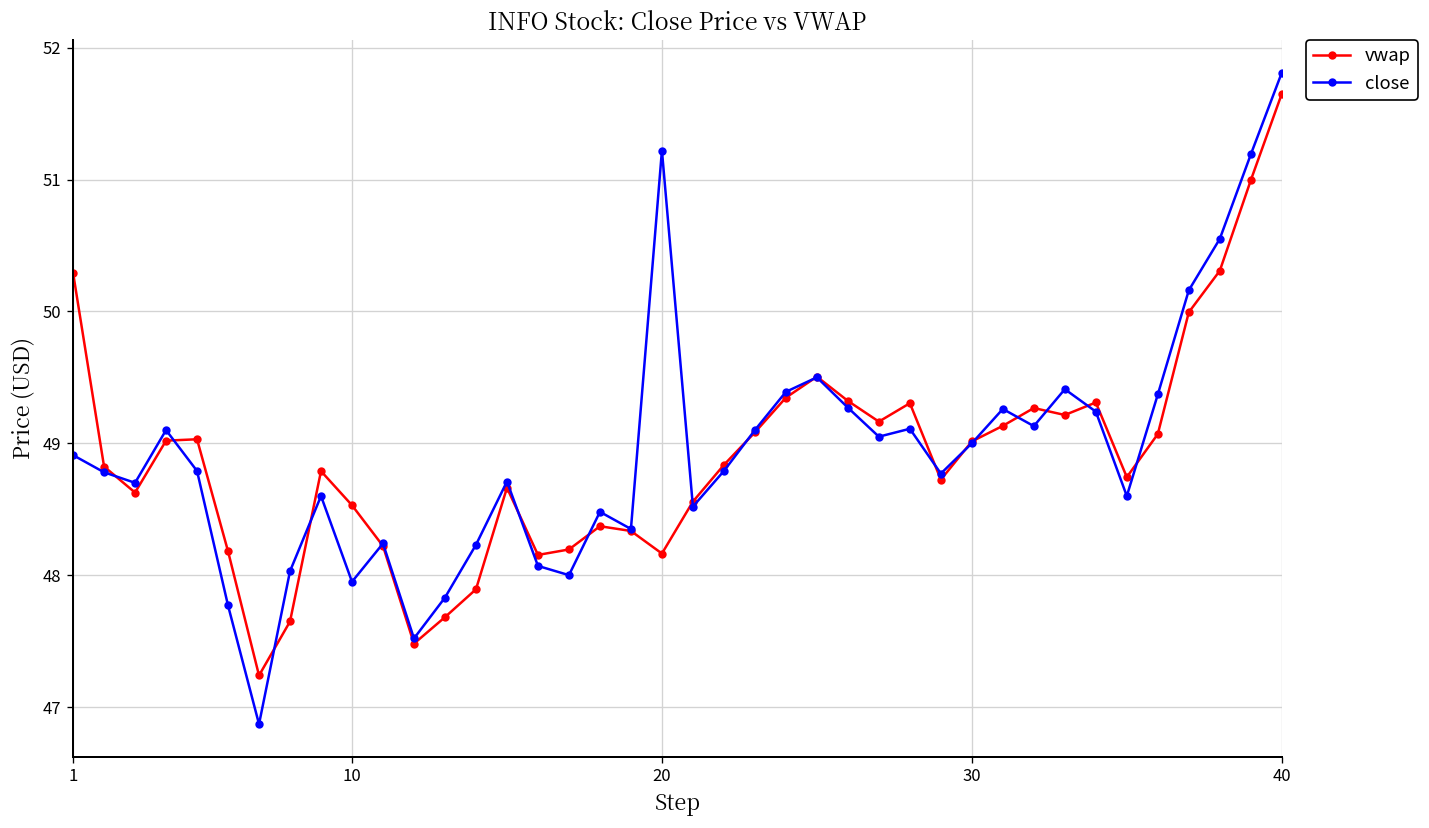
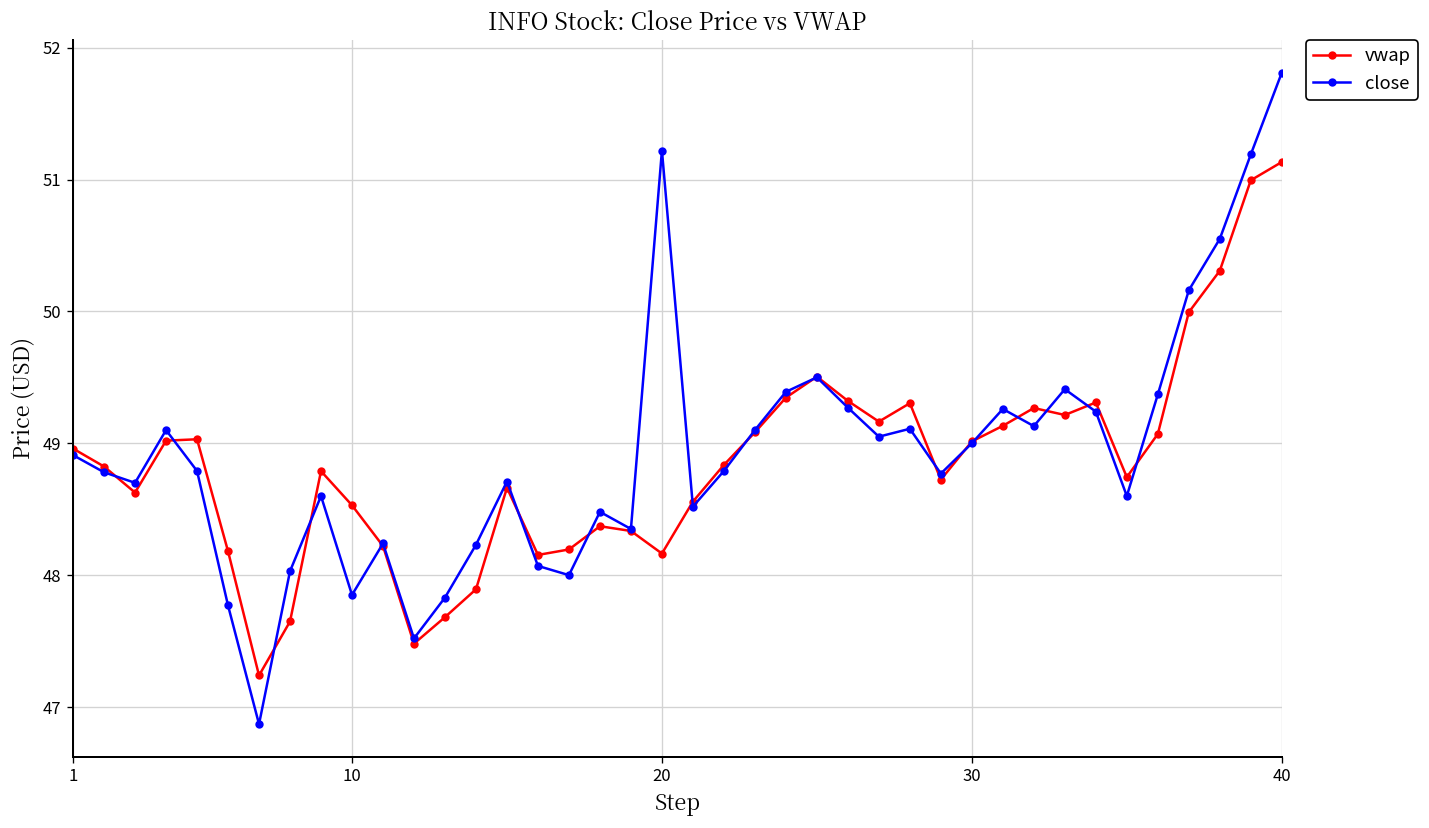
vwap, 1: 50.29 -> 48.96
close, 10: 47.95 -> 47.85
vwap, 40: 51.65 -> 51.13
